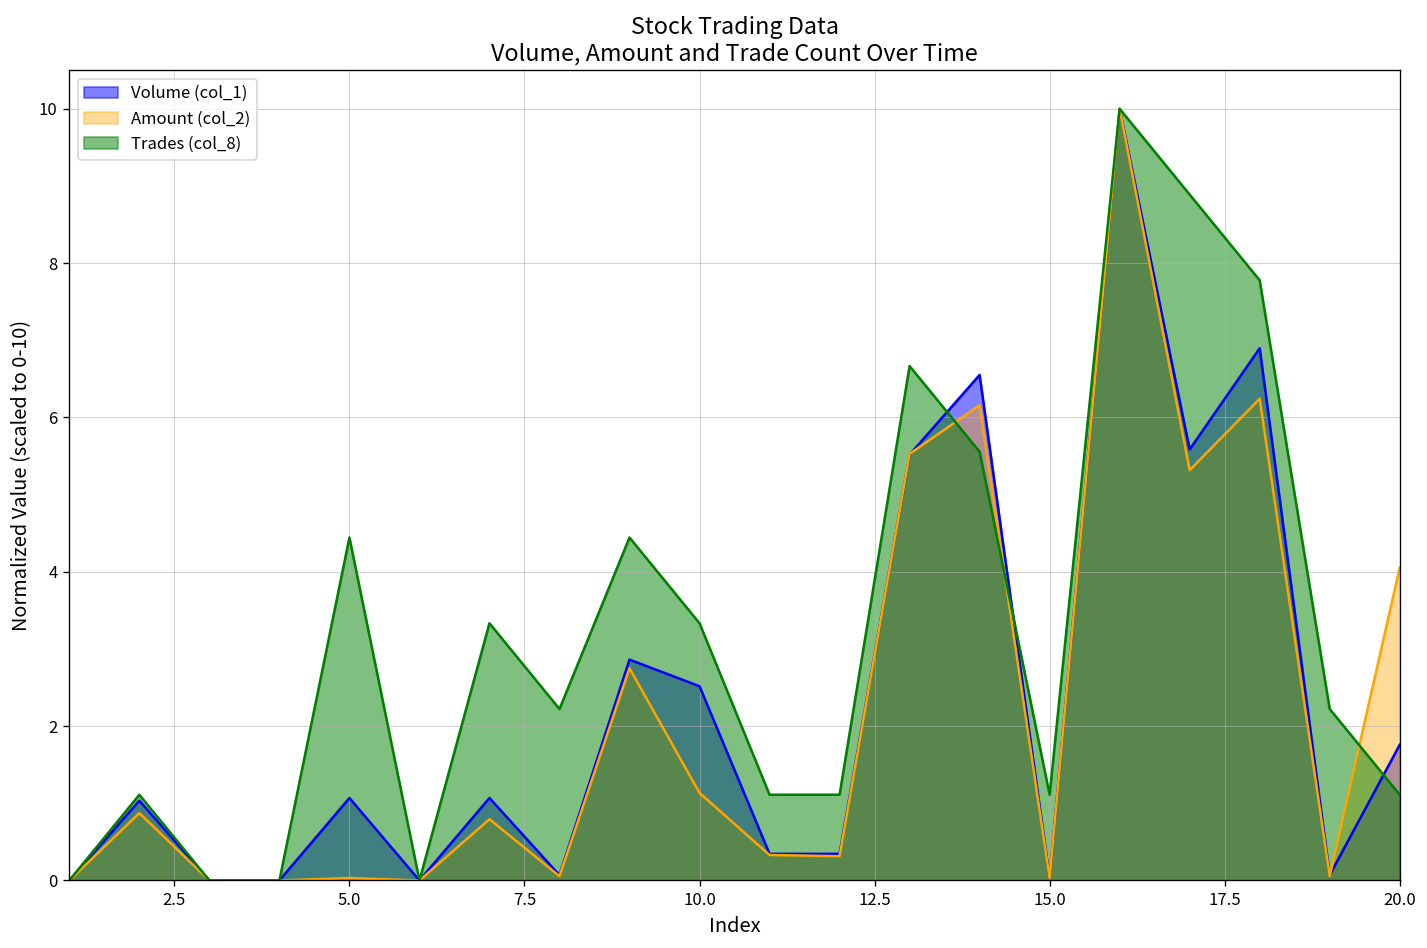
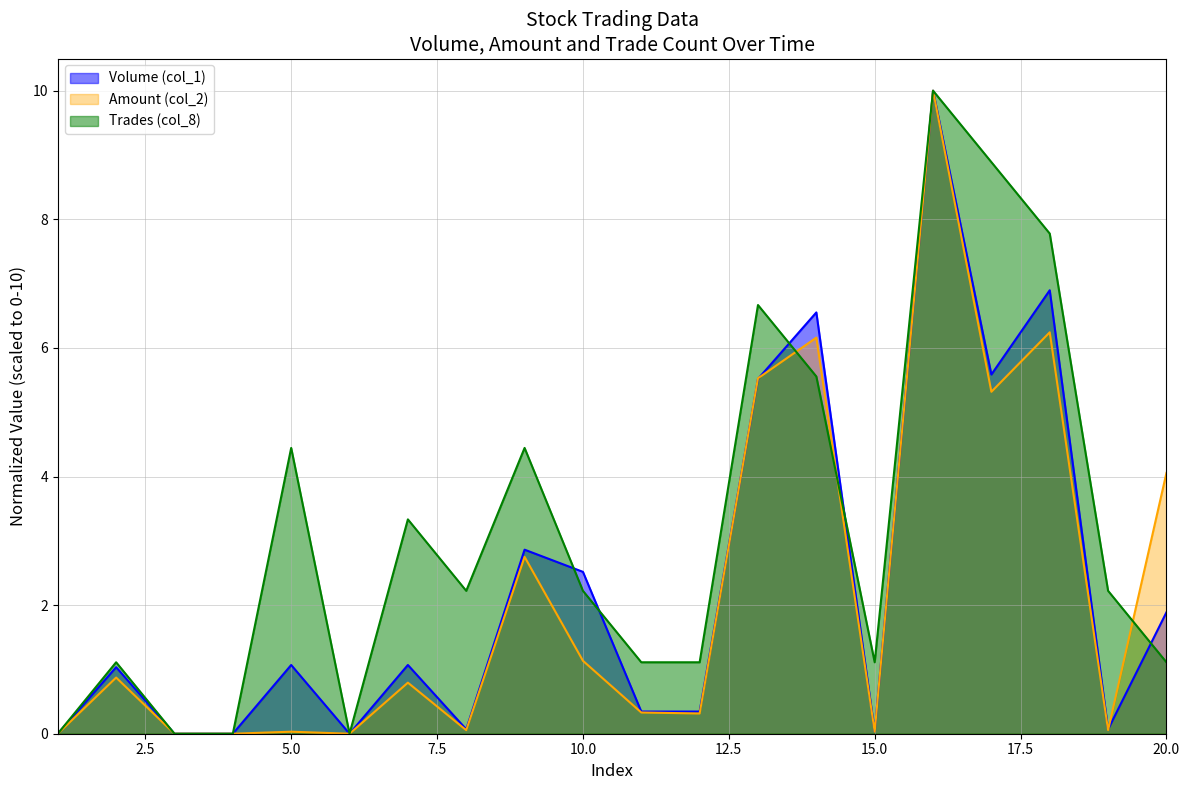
Trades (col_8), 10.0: 3.3 -> 2.2
Volume (col_1), 20.0: 1.8 -> 1.9
